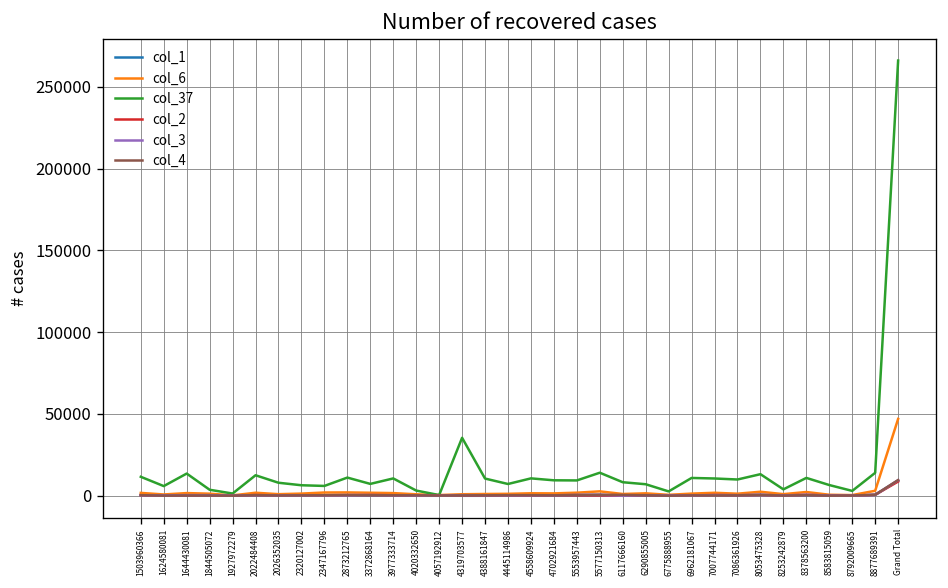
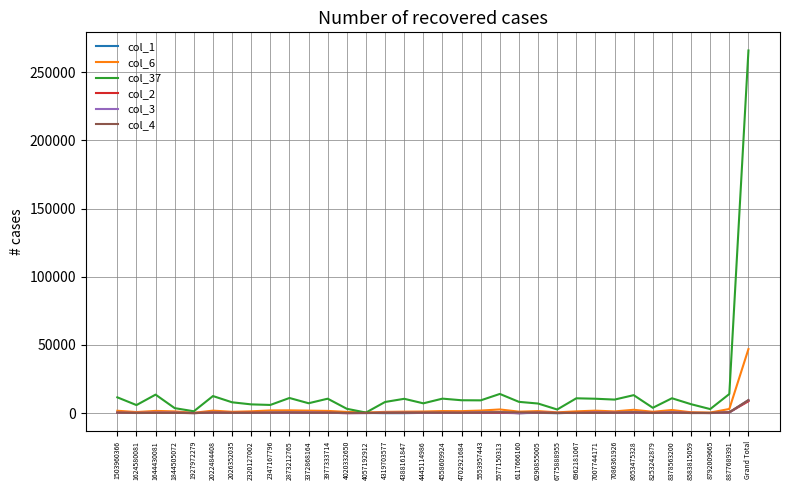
col_37, 4319703577: 35000 -> 8000
